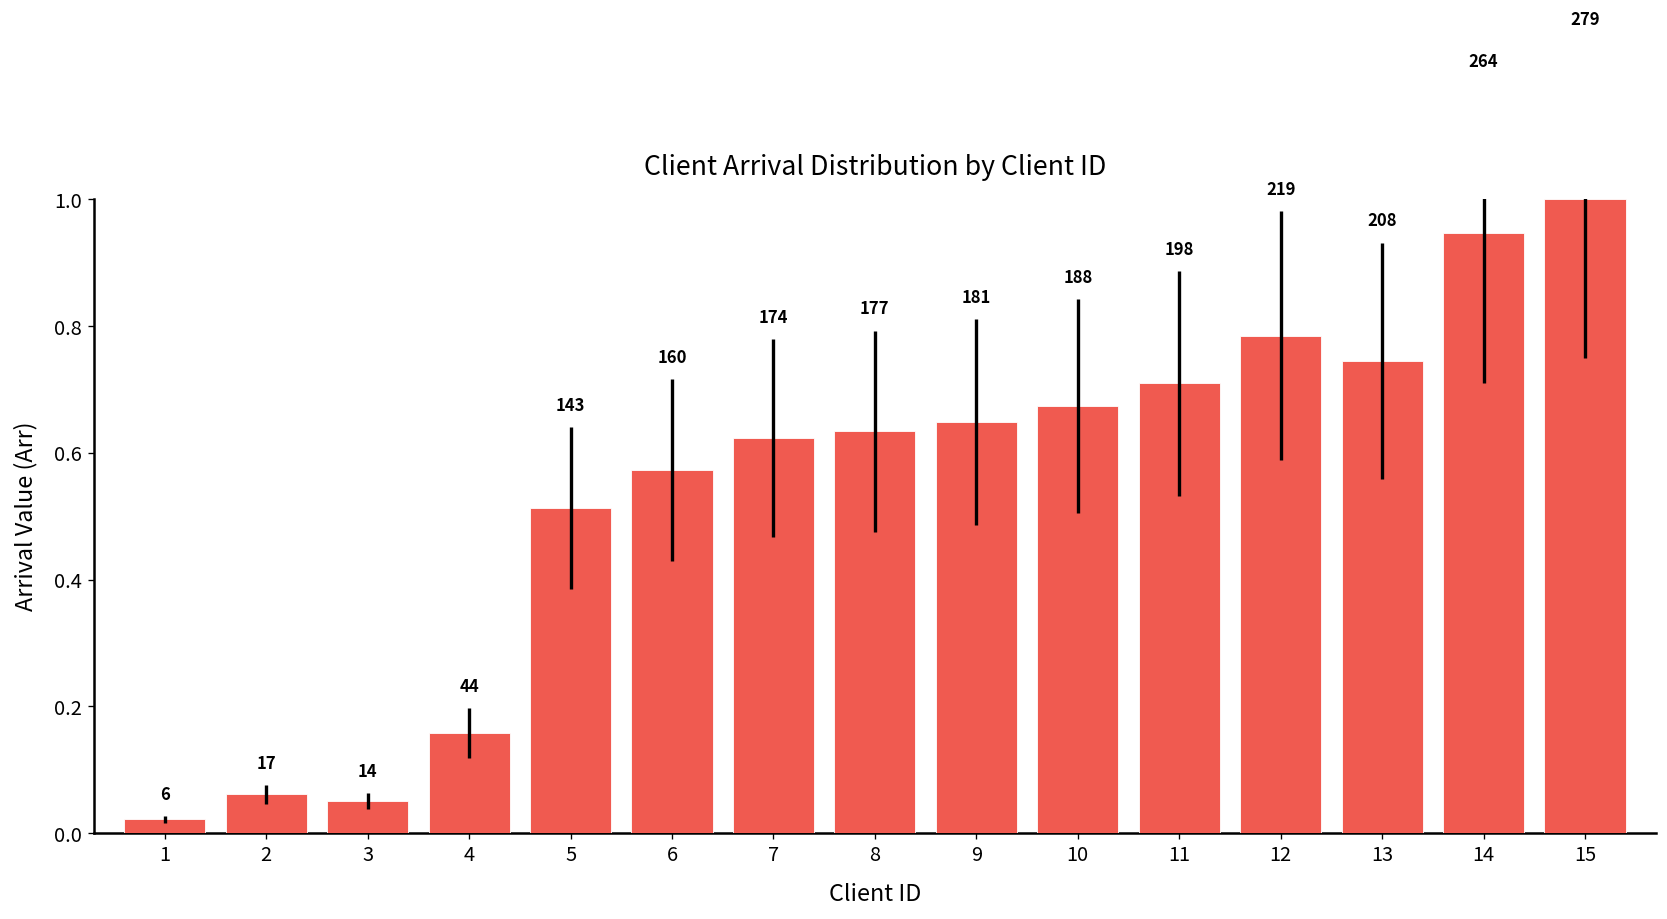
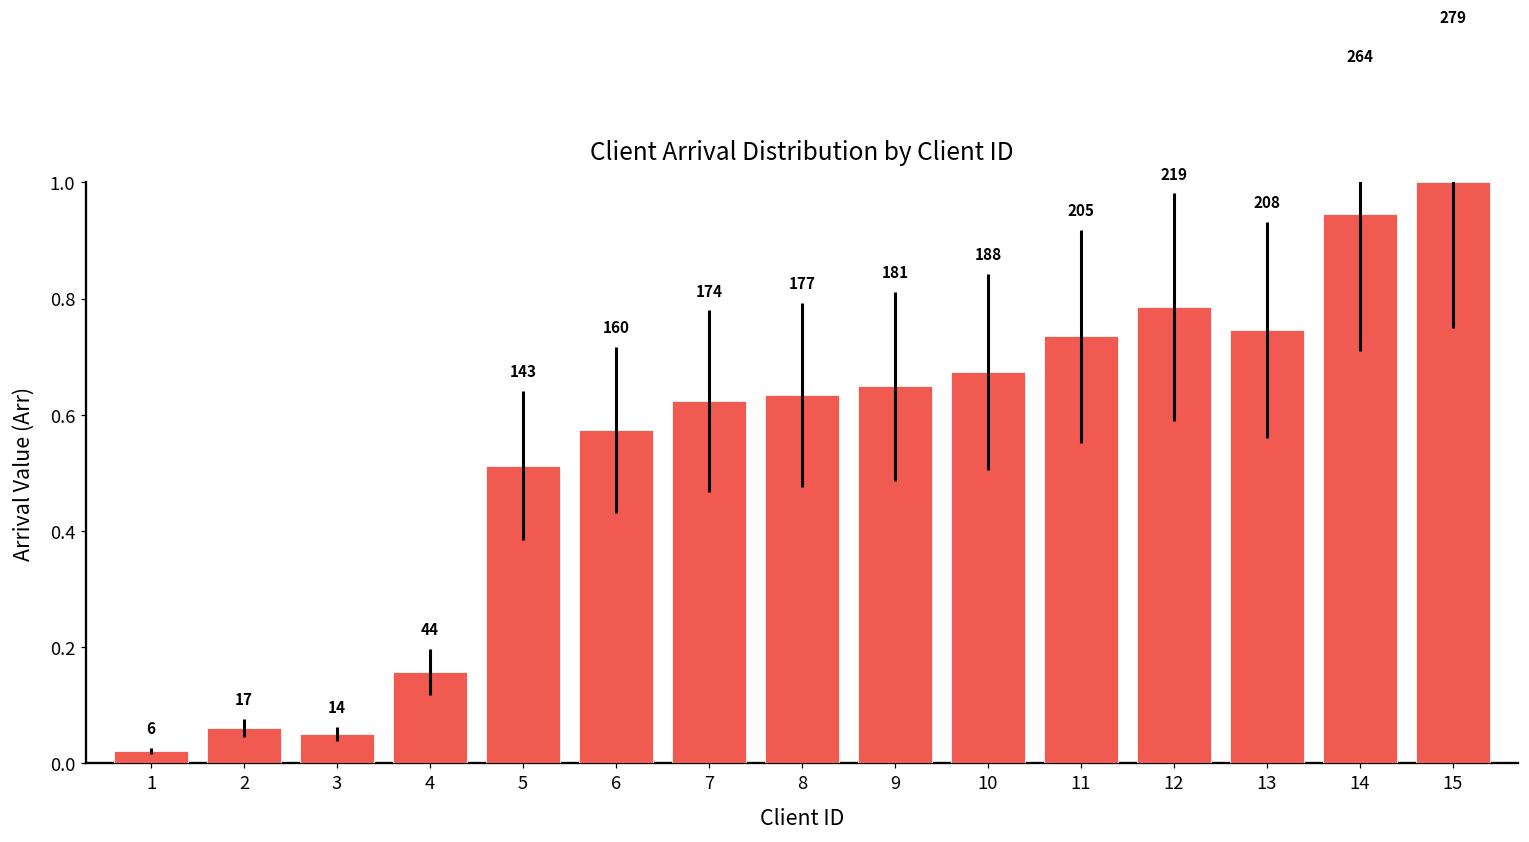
11: 198 -> 205
